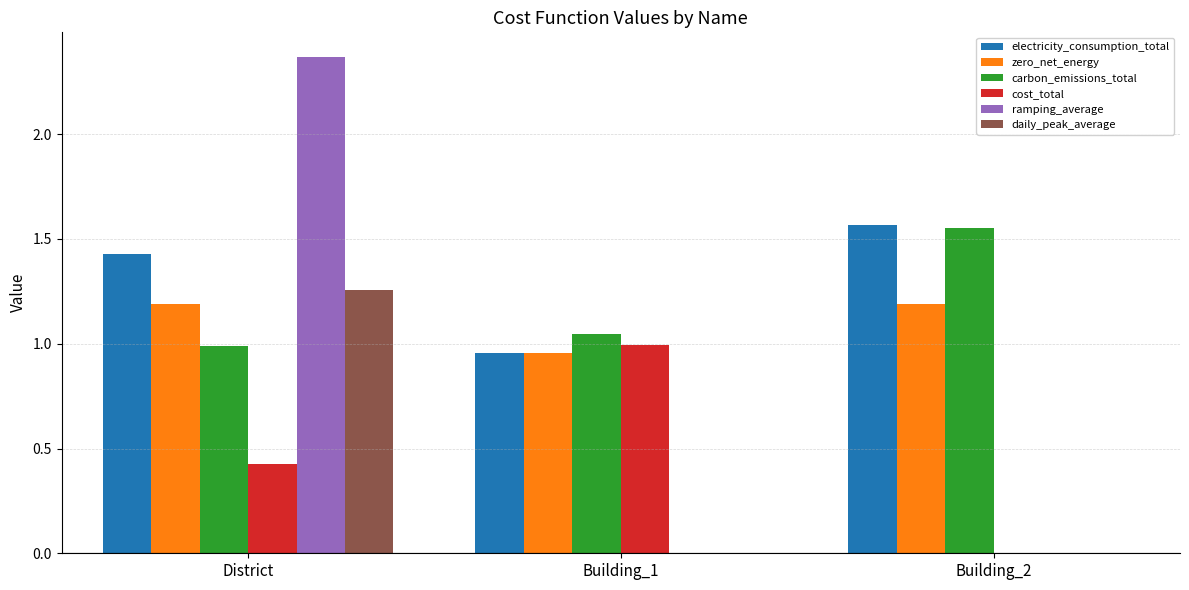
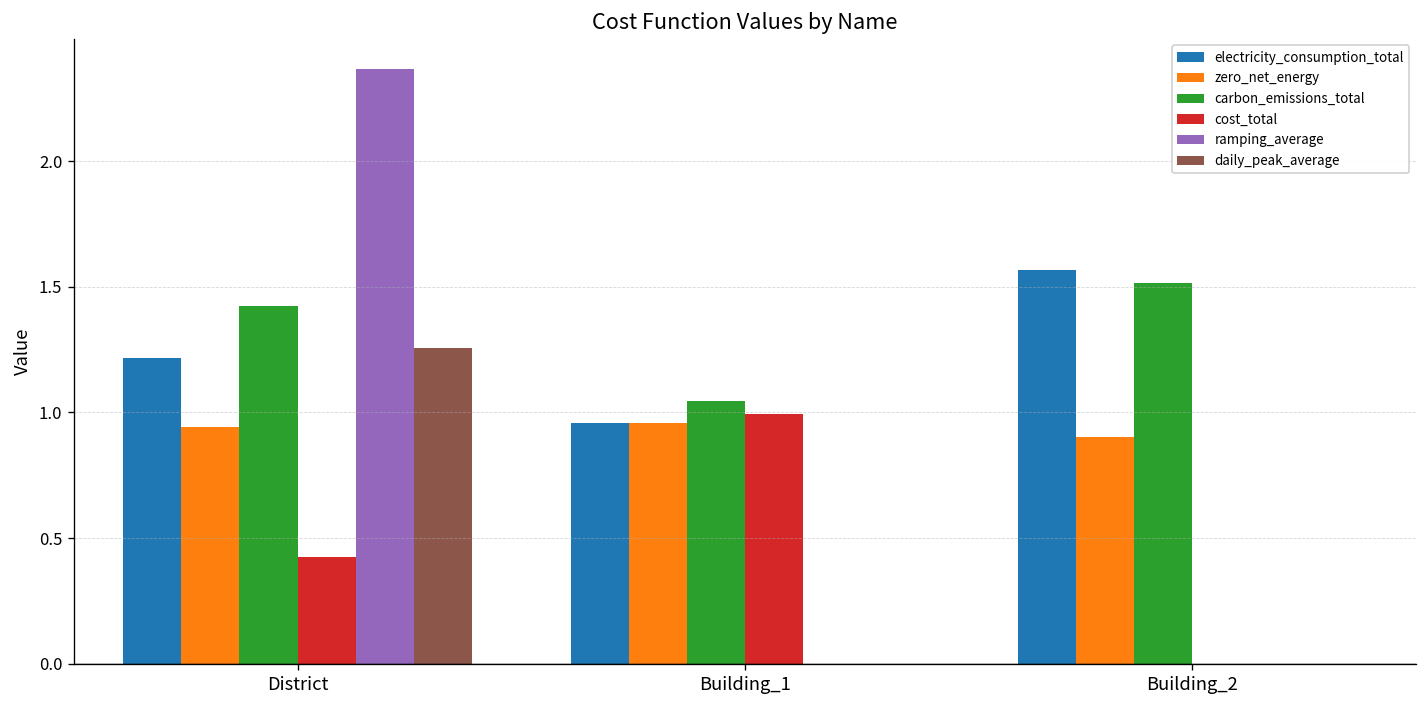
electricity_consumption_total, District: 1.43 -> 1.22
zero_net_energy, District: 1.19 -> 0.94
carbon_emissions_total, District: 0.99 -> 1.42
zero_net_energy, Building_2: 1.19 -> 0.90
carbon_emissions_total, Building_2: 1.55 -> 1.51
